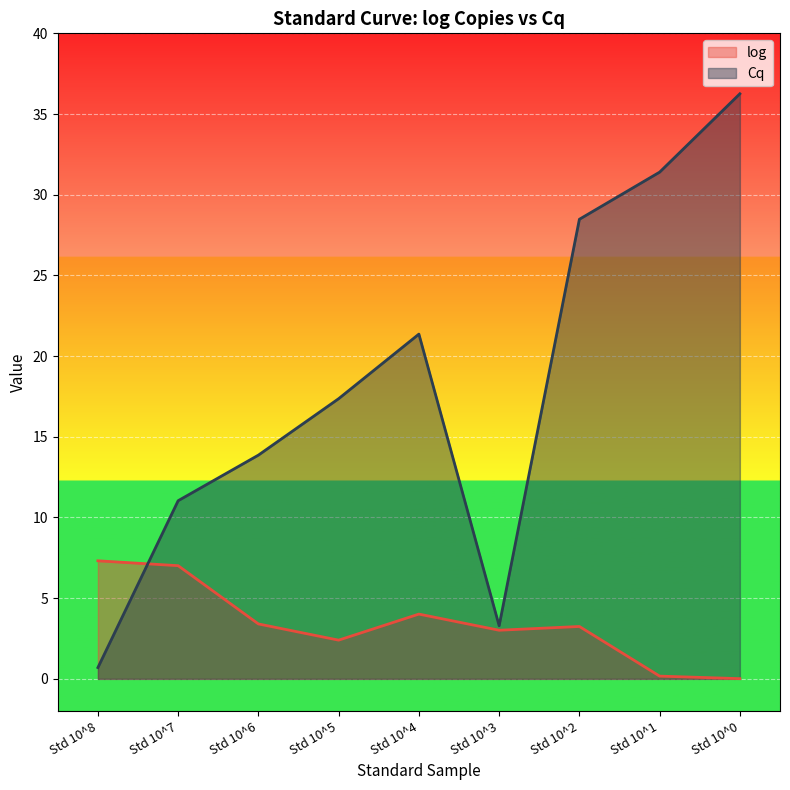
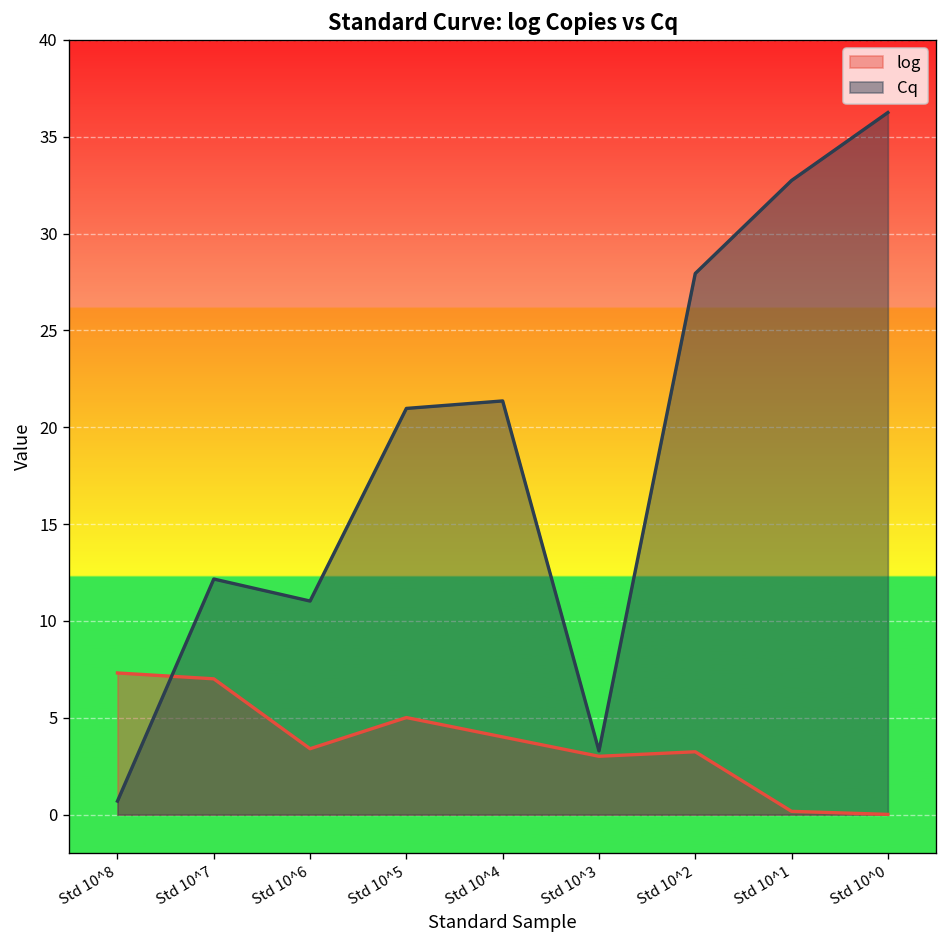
Cq, Std 10^7: 11.0 -> 12.2
Cq, Std 10^6: 13.9 -> 11.0
log, Std 10^5: 2.4 -> 5.0
Cq, Std 10^5: 17.4 -> 21.0
Cq, Std 10^2: 28.5 -> 27.9
Cq, Std 10^1: 31.4 -> 32.7
